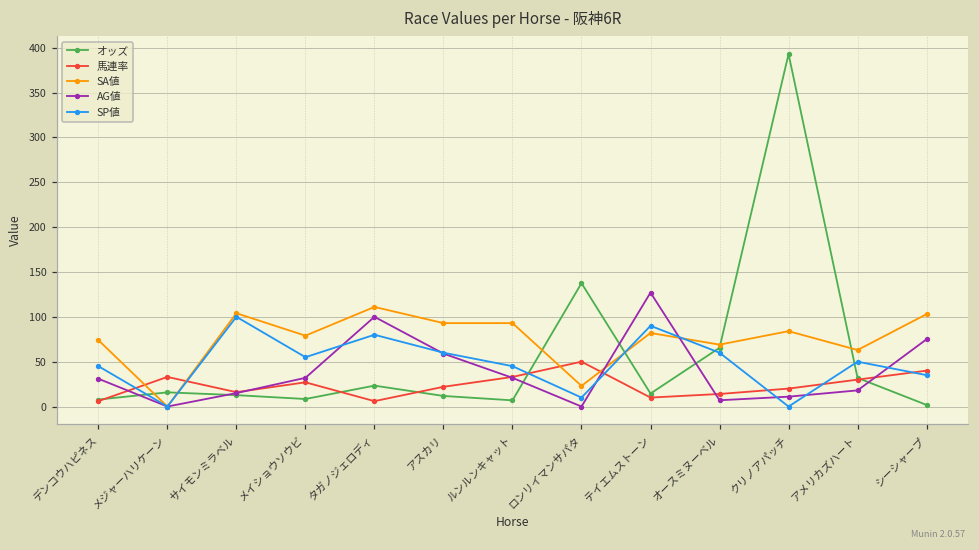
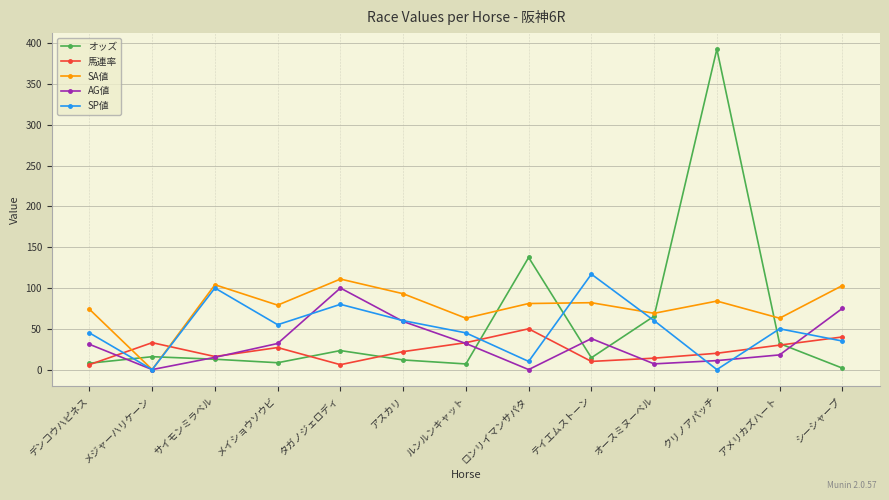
SA値, ルンルンキャット: 90 -> 60
SA値, ロンリイマンサパタ: 20 -> 80
AG値, テイエムストーン: 130 -> 40
SP値, テイエムストーン: 90 -> 120
